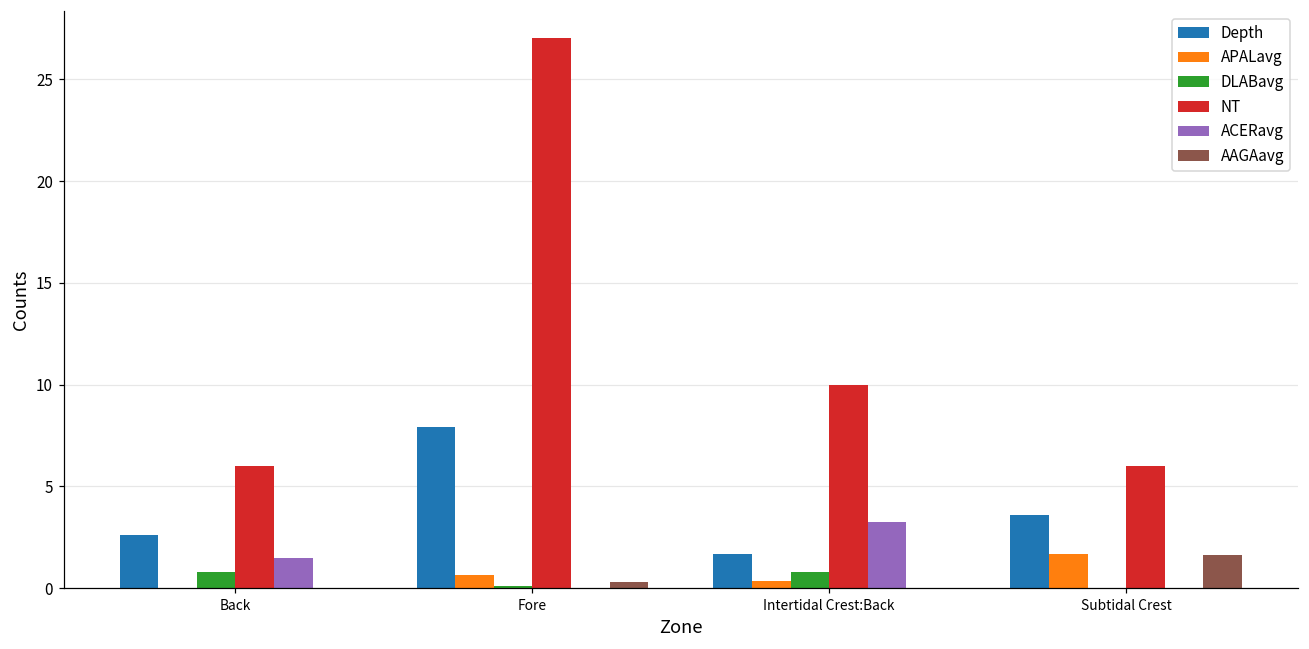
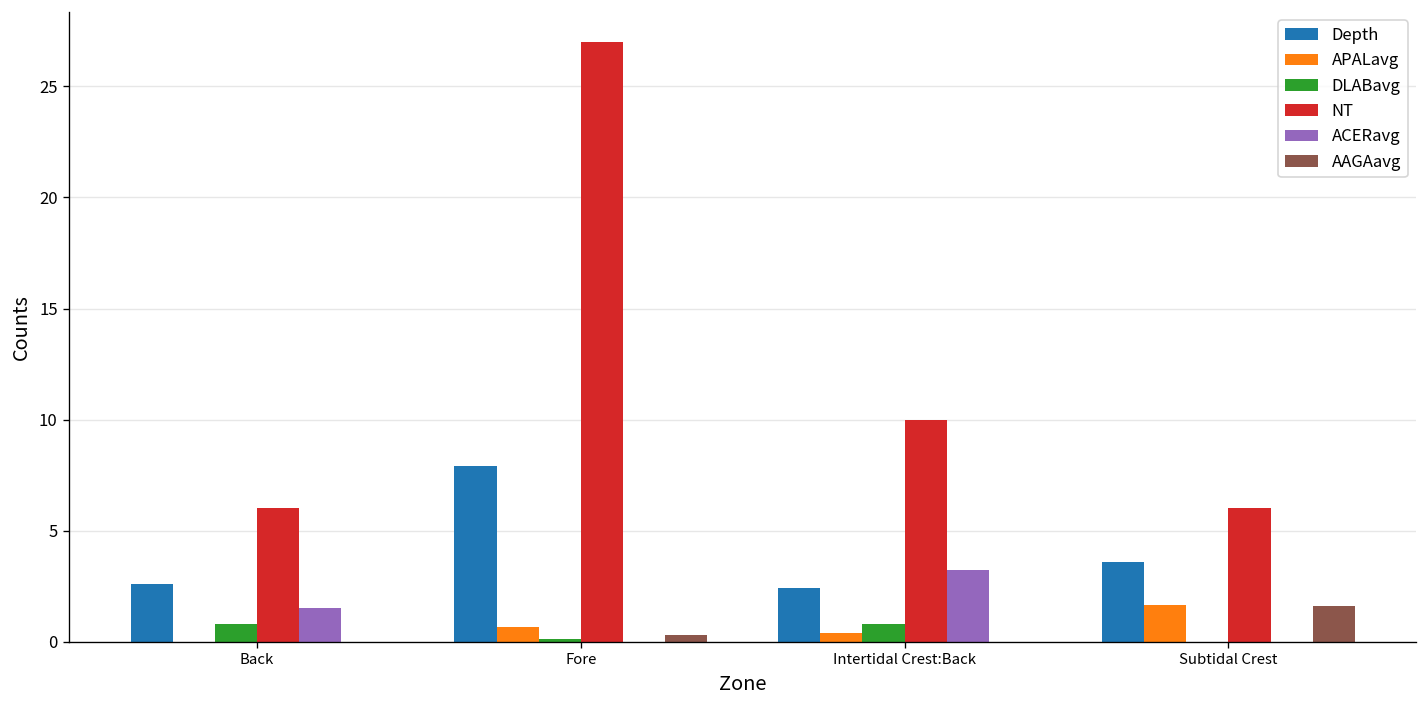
Depth, Intertidal Crest:Back: 1.7 -> 2.4
